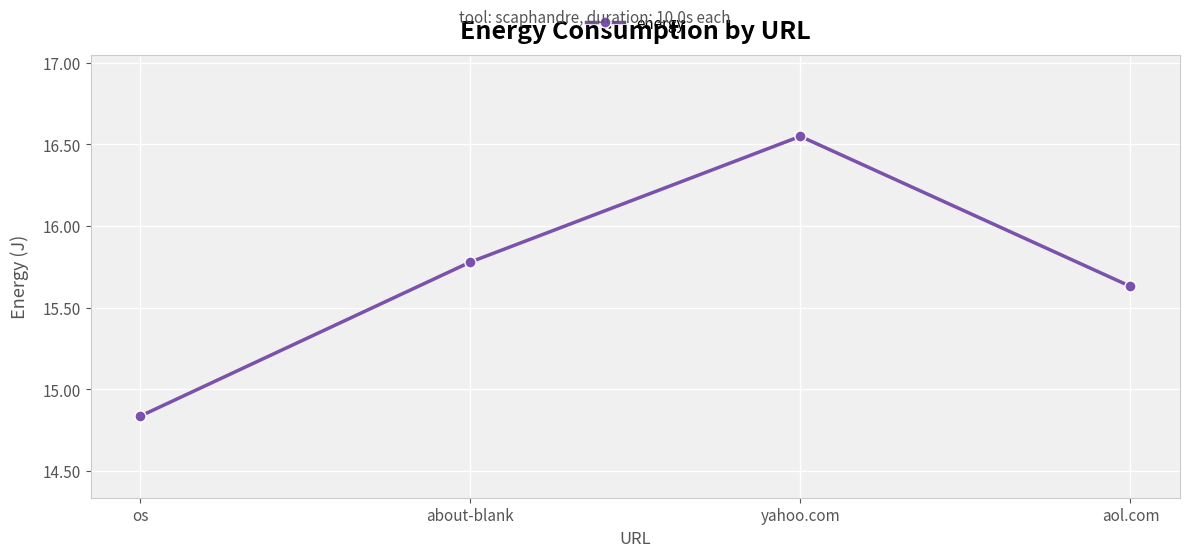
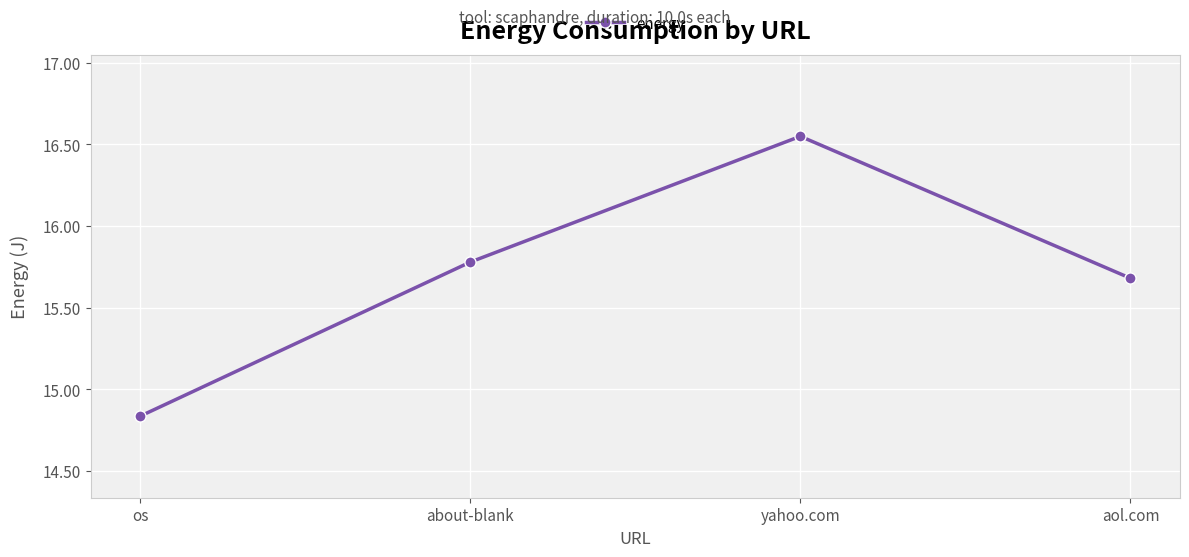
aol.com: 15.63 -> 15.68
